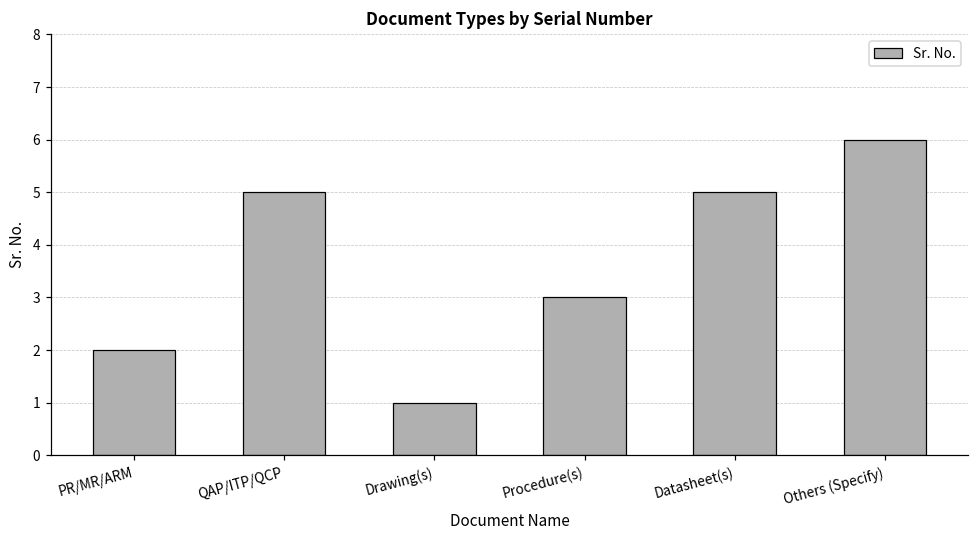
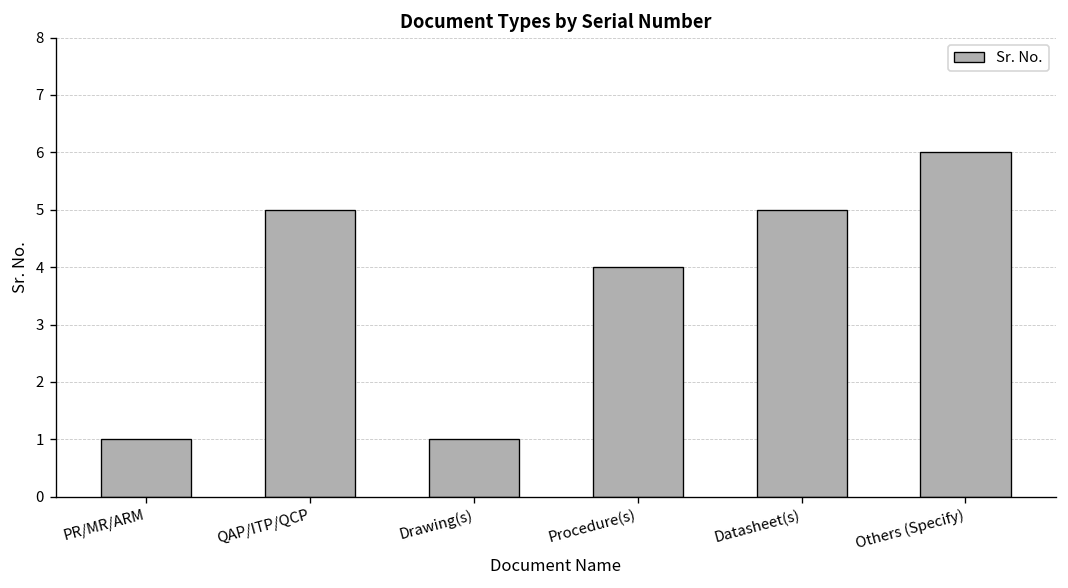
PR/MR/ARM: 2 -> 1
Procedure(s): 3 -> 4
